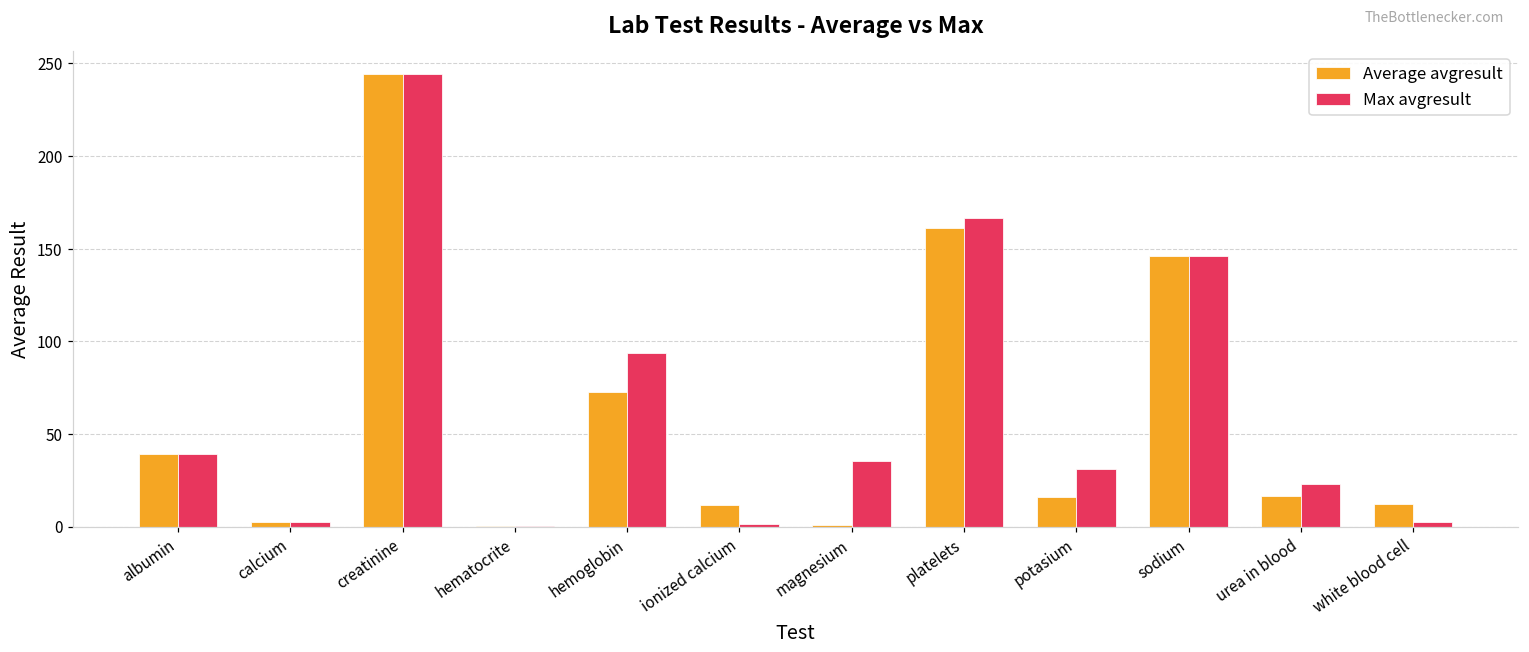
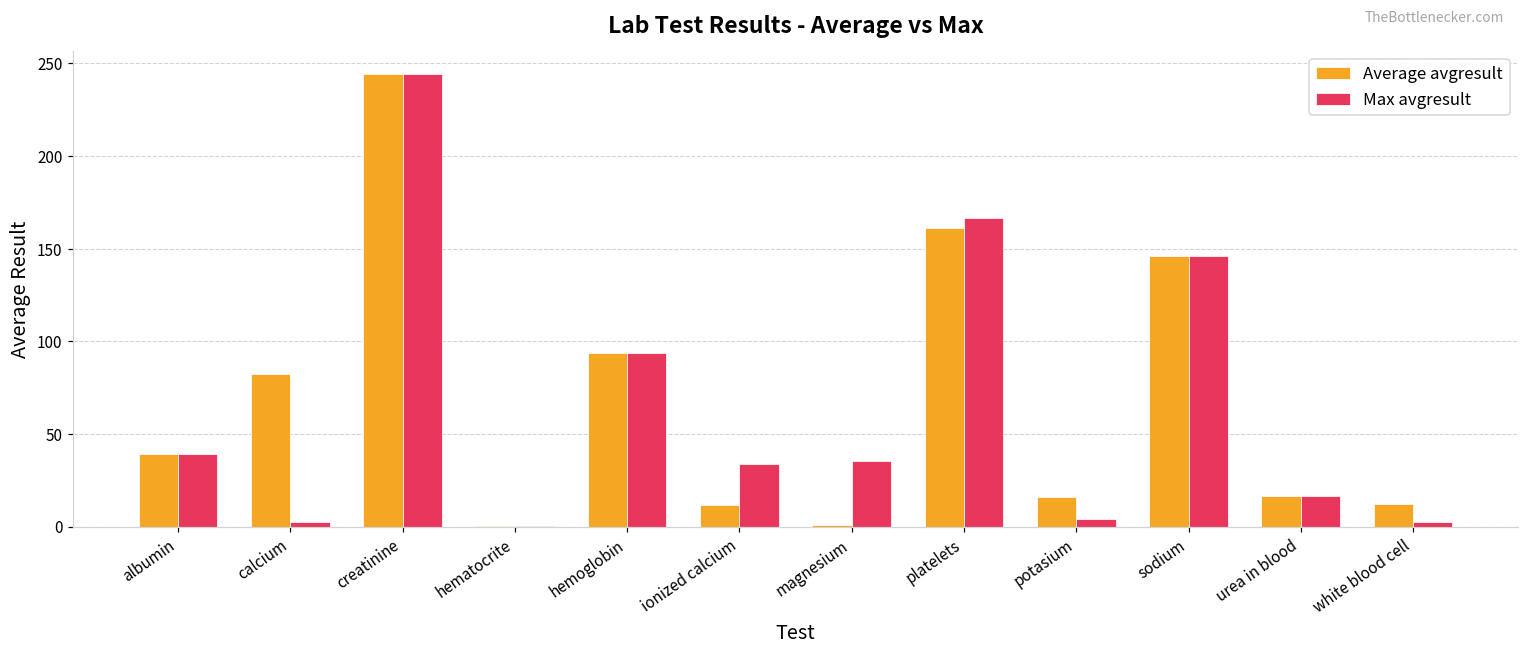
Average avgresult, calcium: 3 -> 82
Average avgresult, hemoglobin: 73 -> 94
Max avgresult, ionized calcium: 1 -> 34
Max avgresult, potasium: 31 -> 4
Max avgresult, urea in blood: 23 -> 16
